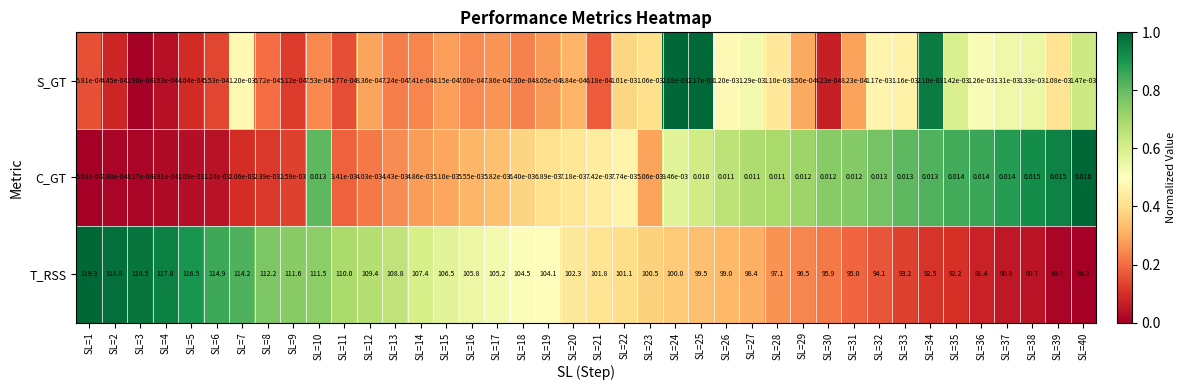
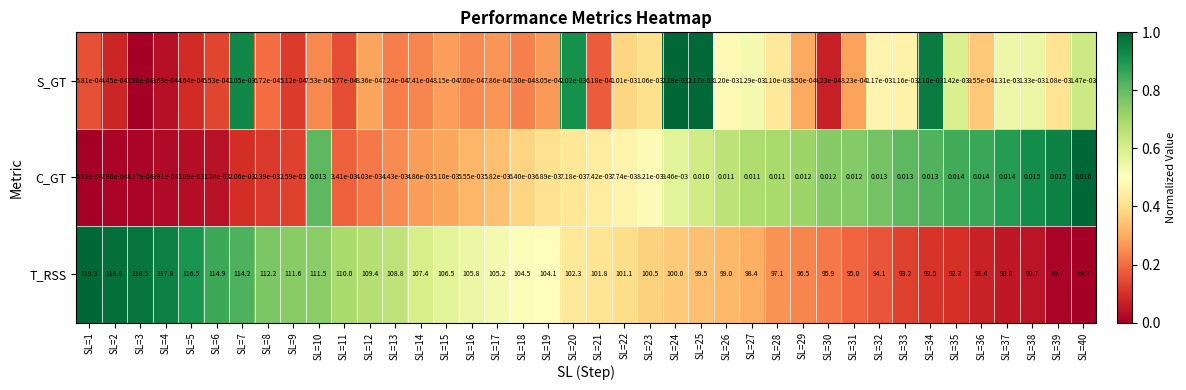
S_GT, SL=7: 1.20e-03 -> 2.05e-03
S_GT, SL=20: 8.84e-04 -> 2.02e-03
S_GT, SL=36: 1.26e-03 -> 9.55e-04
C_GT, SL=23: 5.06e-03 -> 8.21e-03
